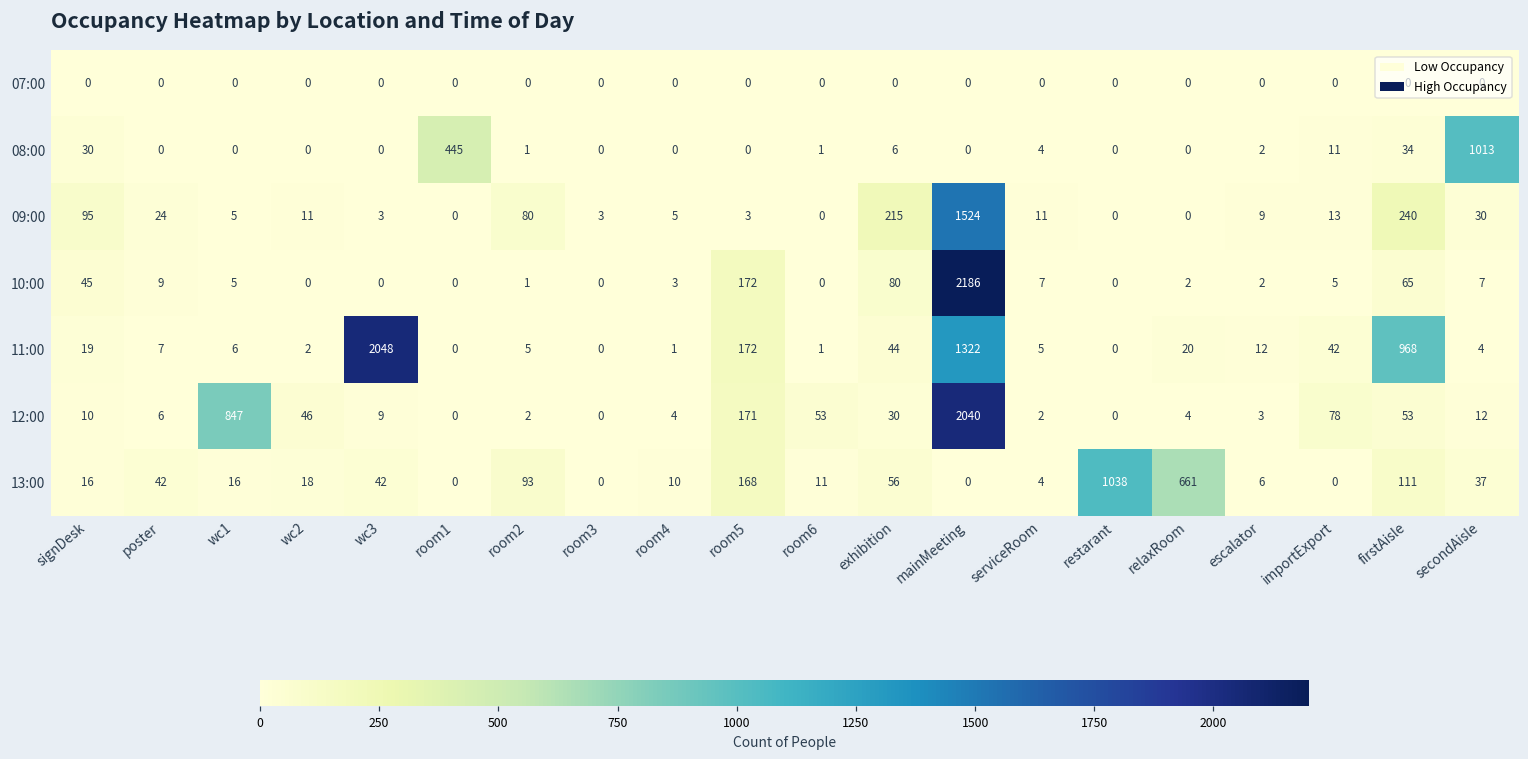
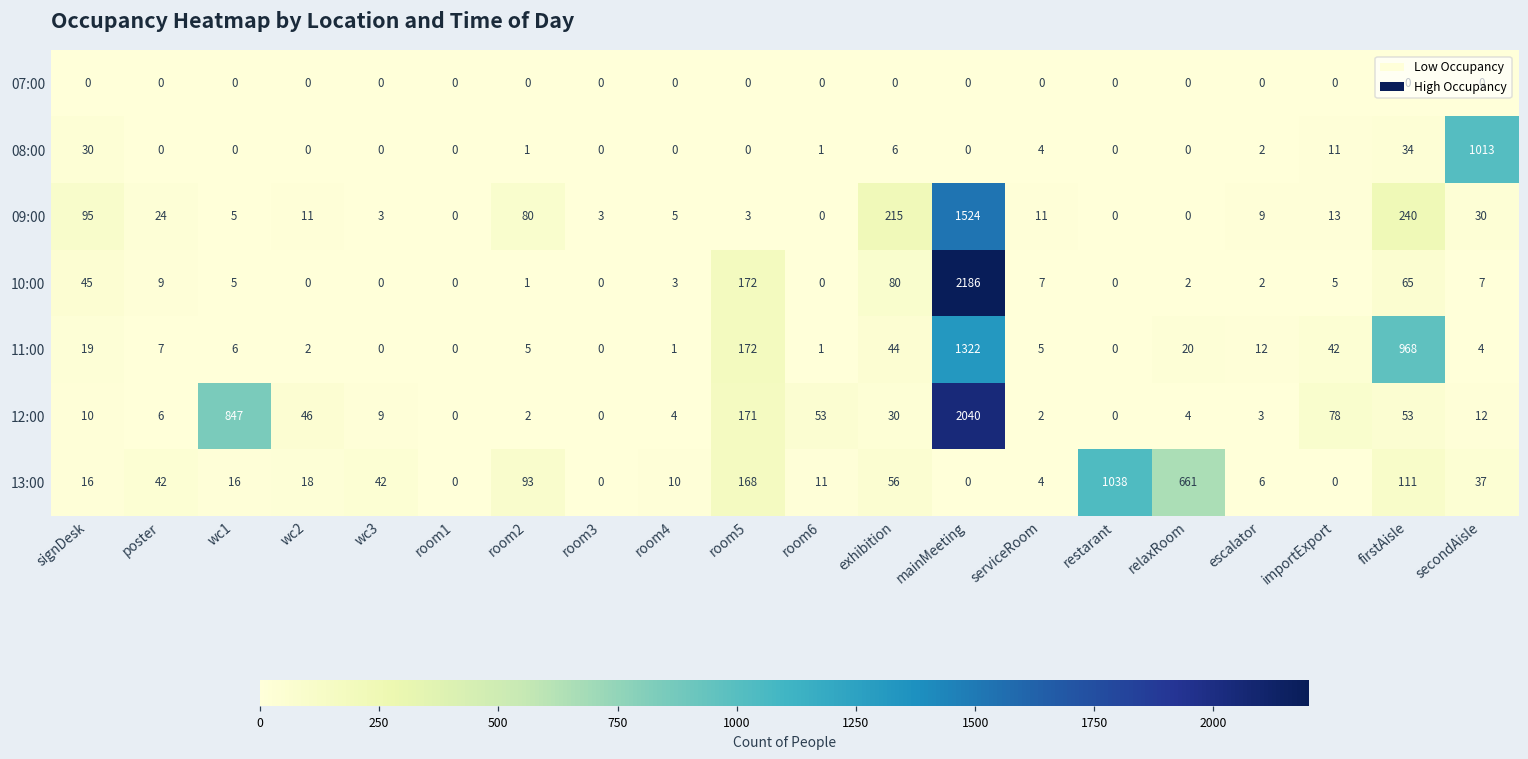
08:00, room1: 445 -> 0
11:00, wc3: 2048 -> 0
